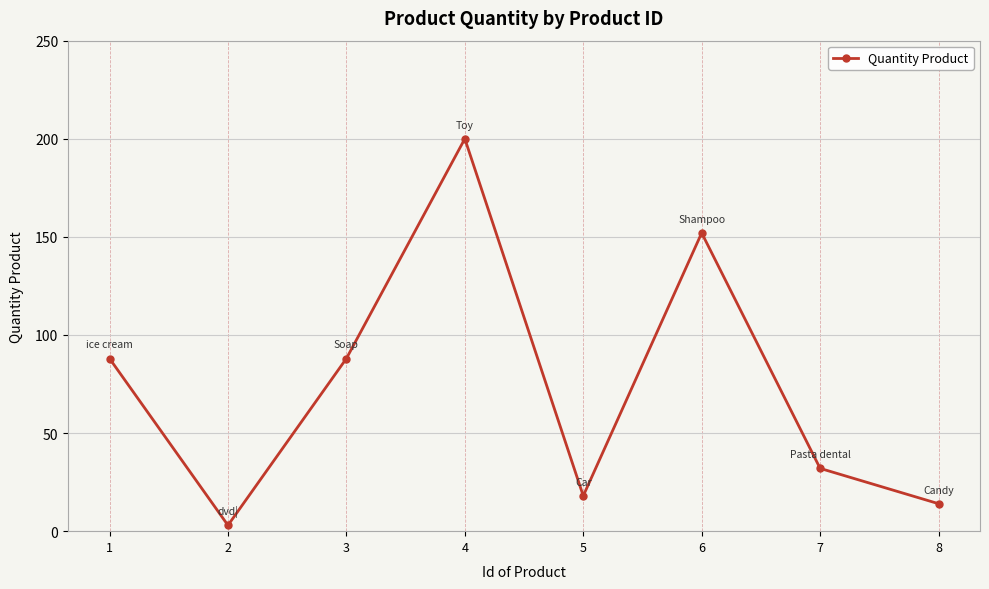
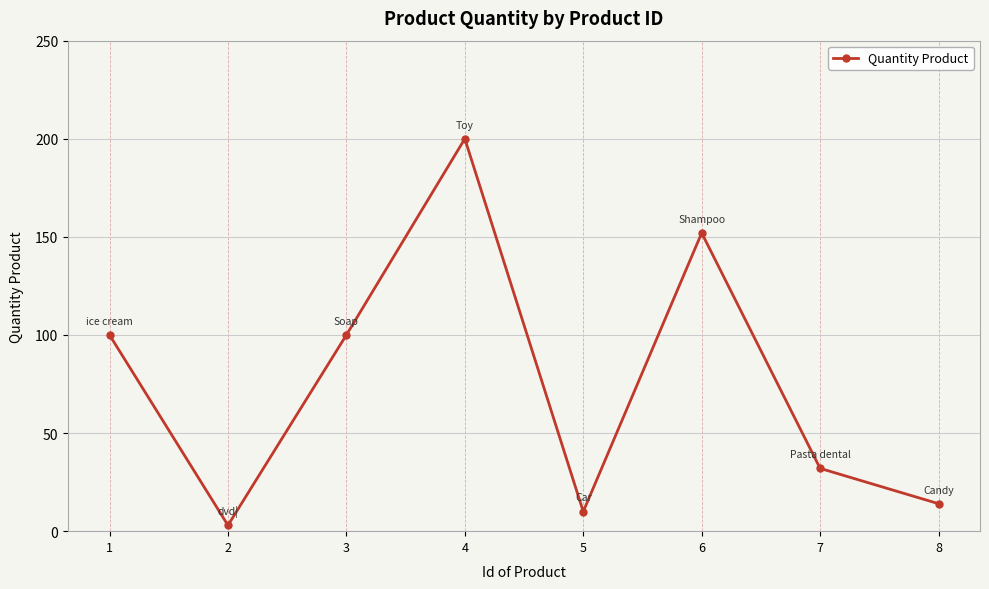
1: 88 -> 100
3: 88 -> 100
5: 18 -> 10
